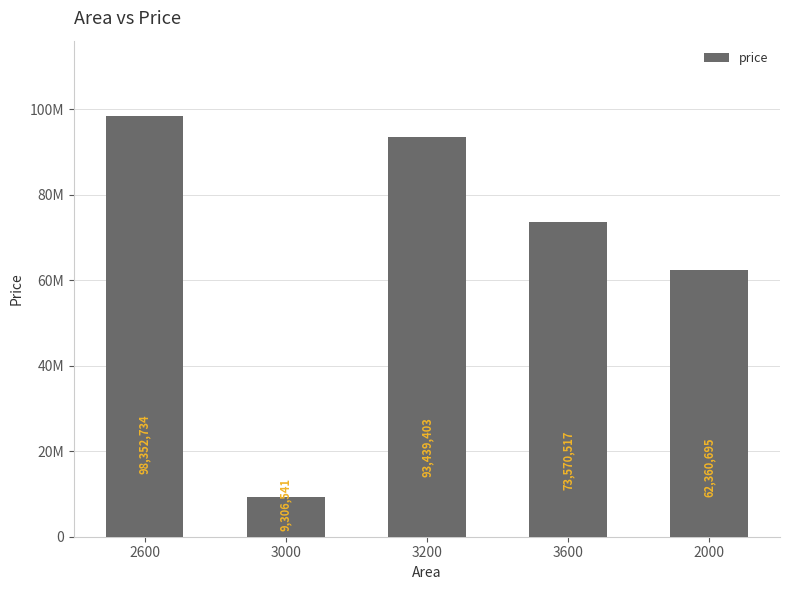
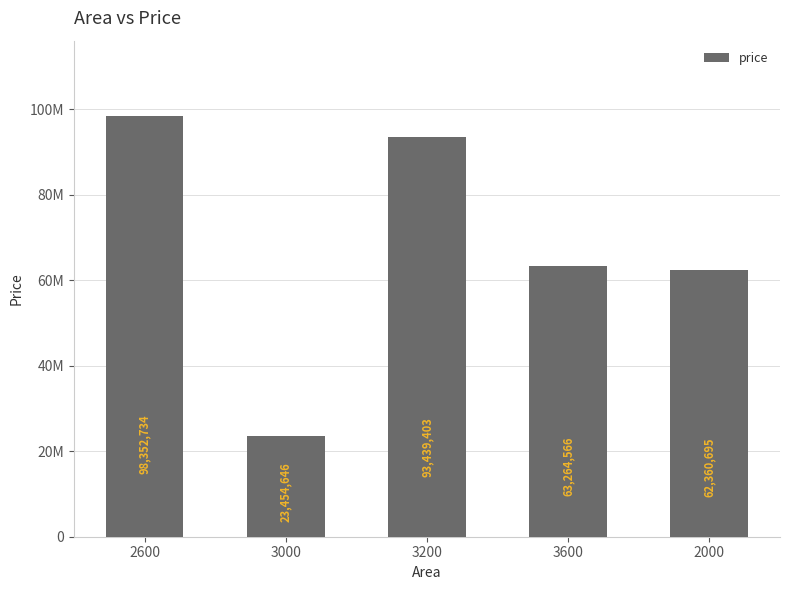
3000: 9,306,541 -> 23,454,646
3600: 73,570,517 -> 63,264,566
